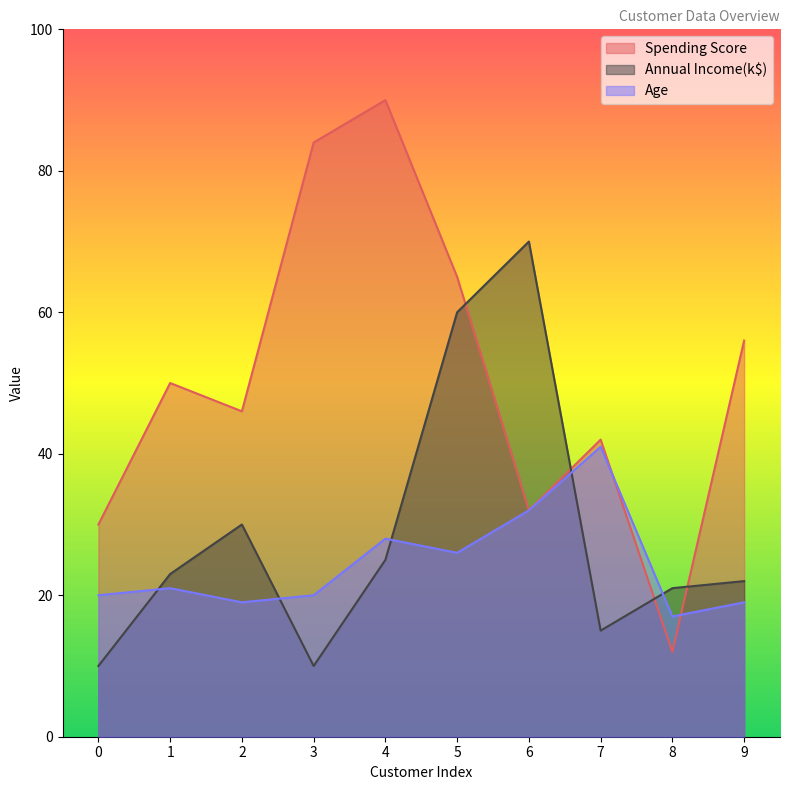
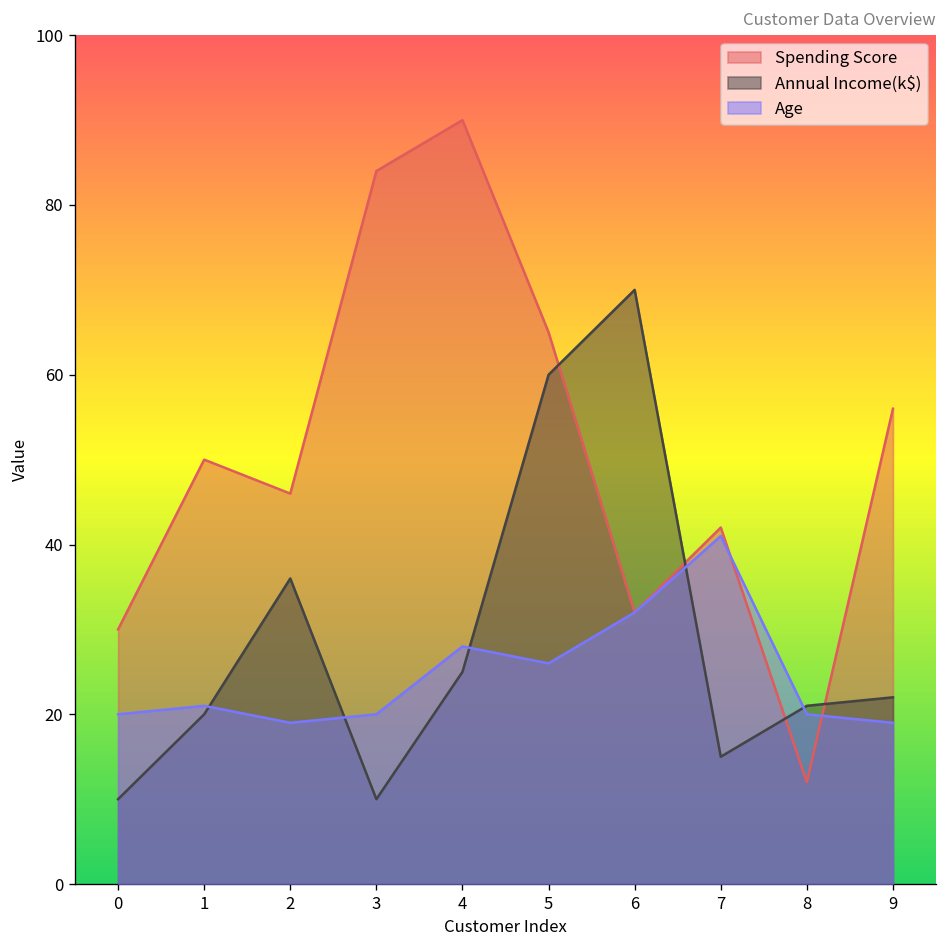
Annual Income(k$), 1: 23 -> 20
Annual Income(k$), 2: 30 -> 36
Age, 8: 17 -> 20
